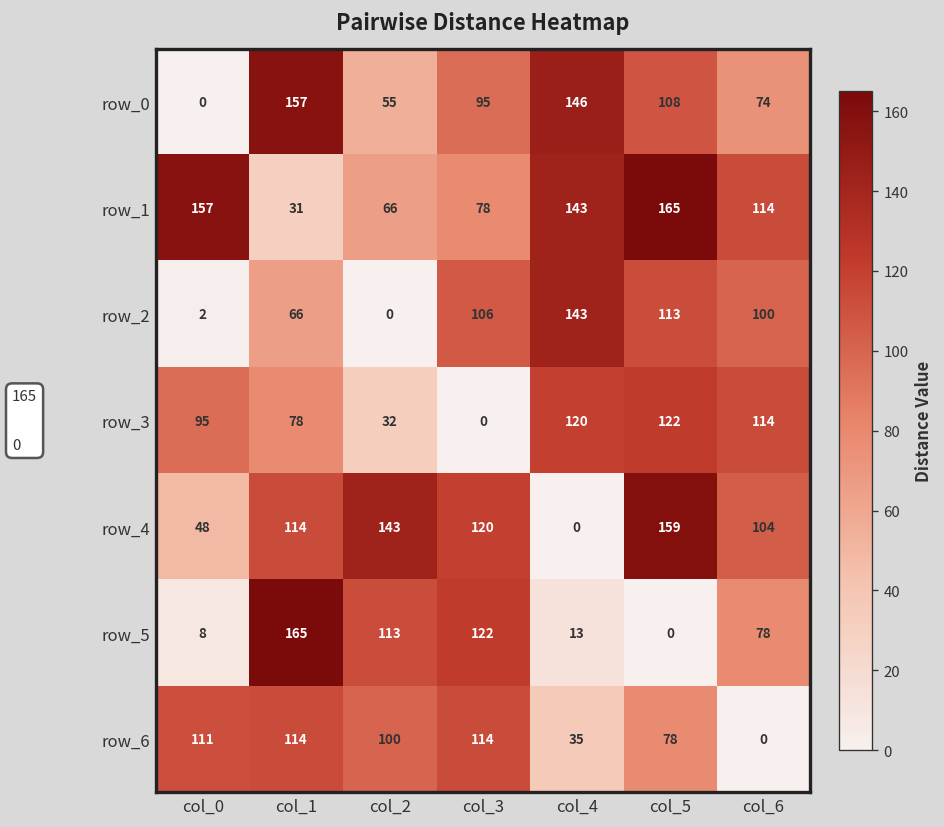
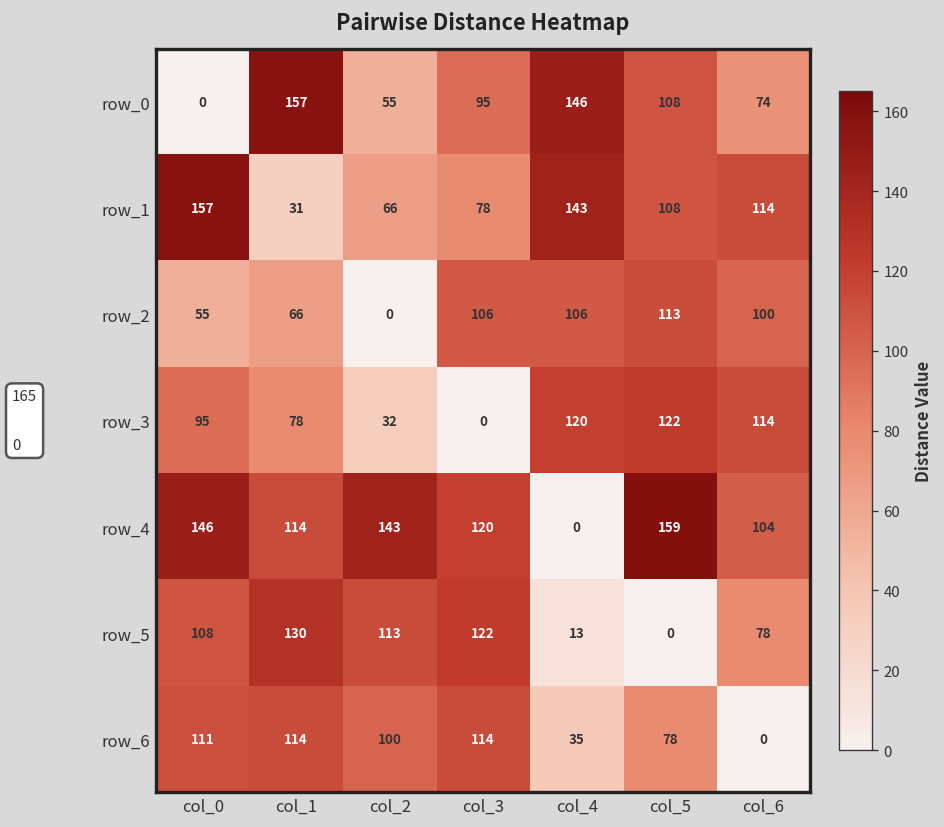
row_1, col_5: 165 -> 108
row_2, col_0: 2 -> 55
row_2, col_4: 143 -> 106
row_4, col_0: 48 -> 146
row_5, col_0: 8 -> 108
row_5, col_1: 165 -> 130
